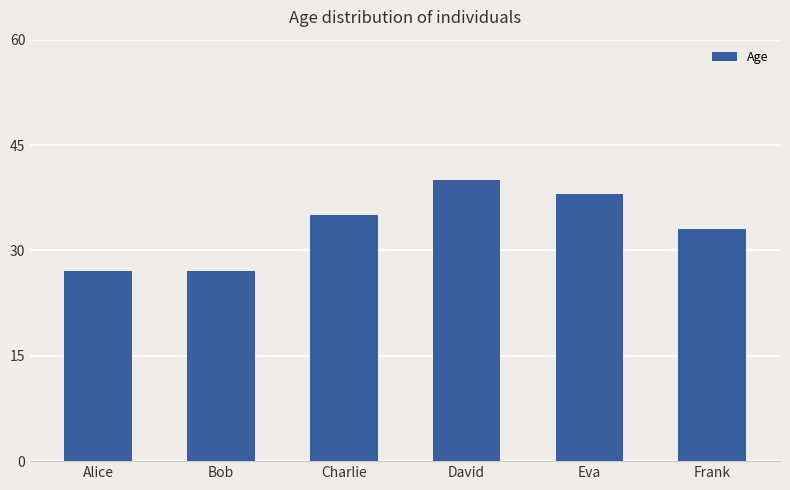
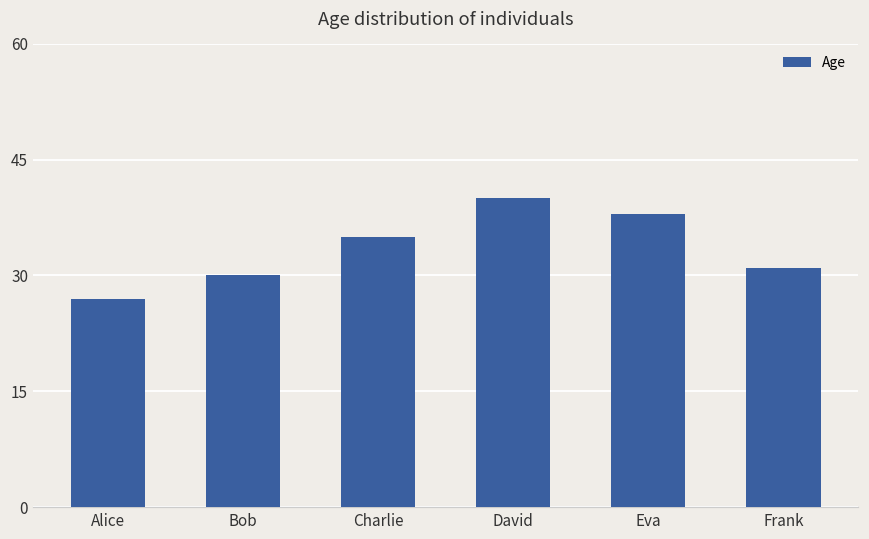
Bob: 27 -> 30
Frank: 33 -> 31
